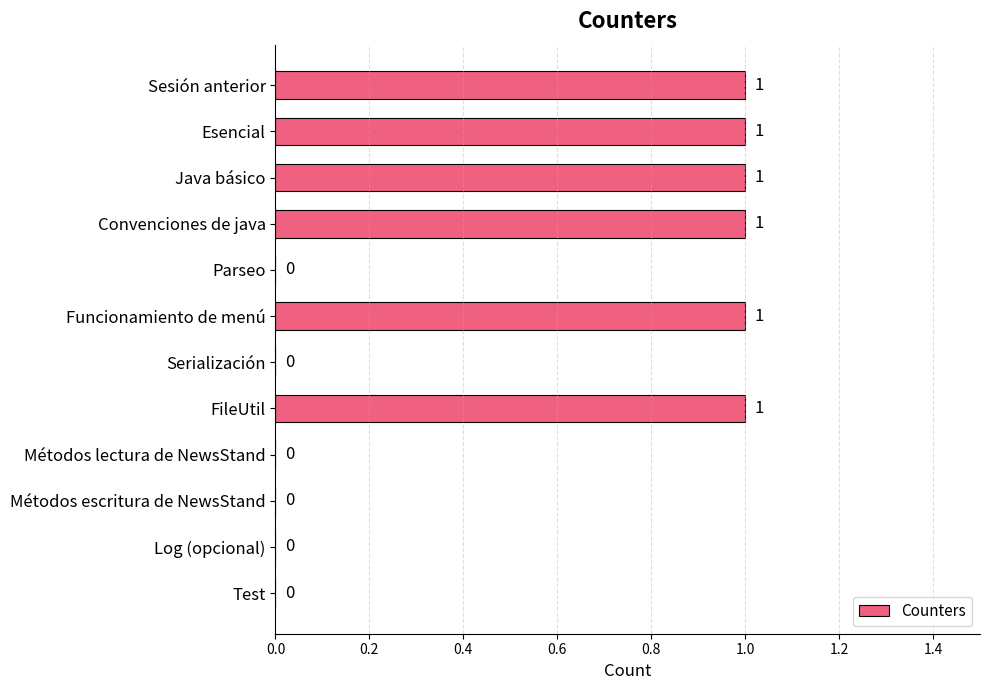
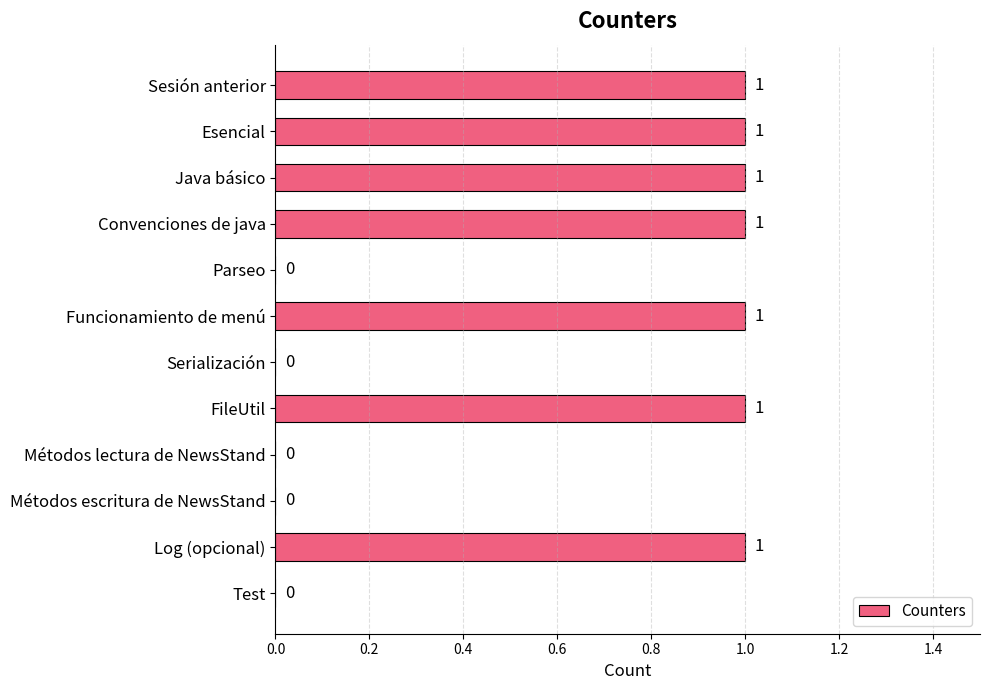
Log (opcional): 0 -> 1
